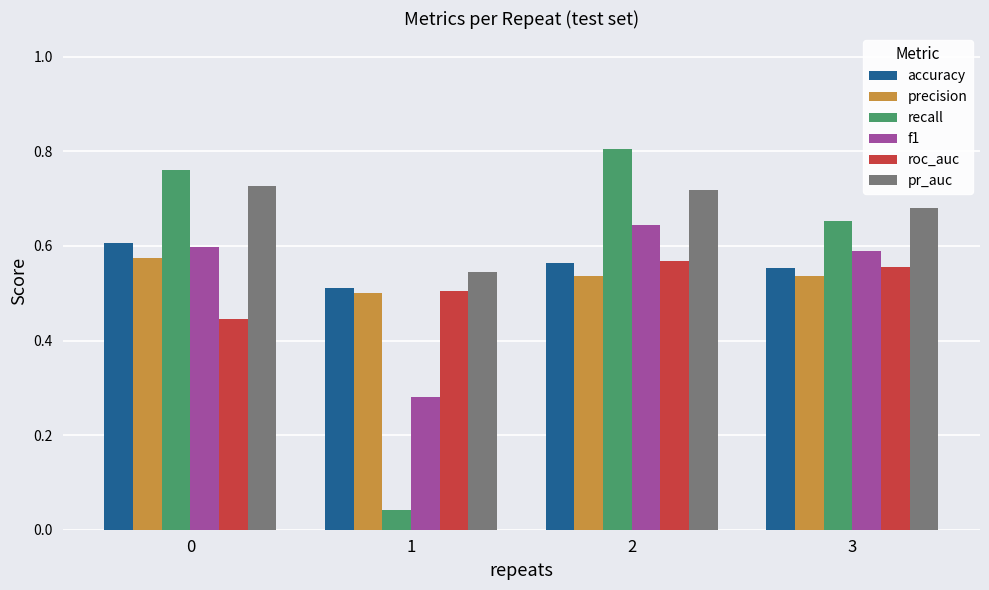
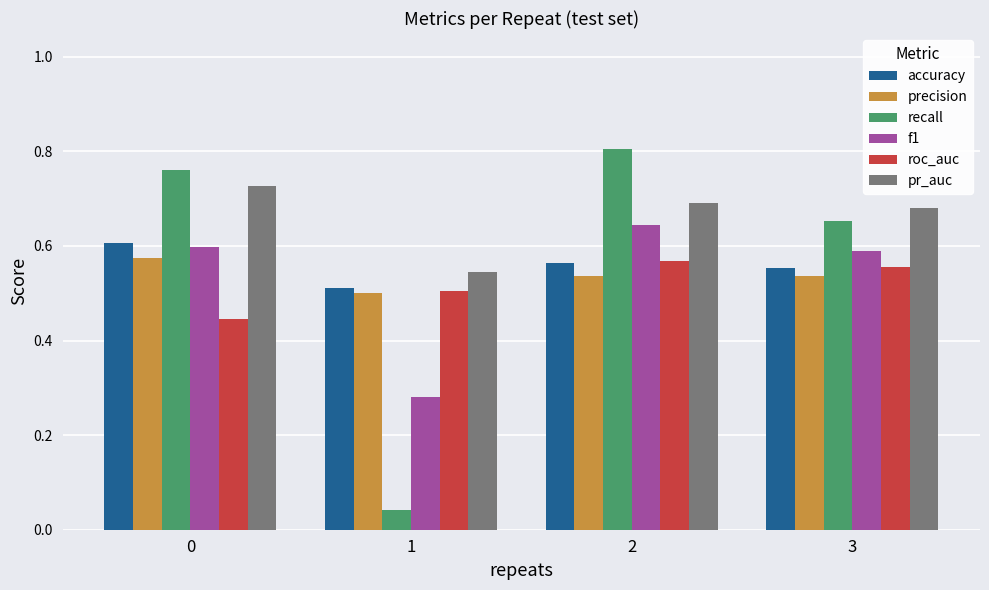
pr_auc, 2: 0.72 -> 0.69
